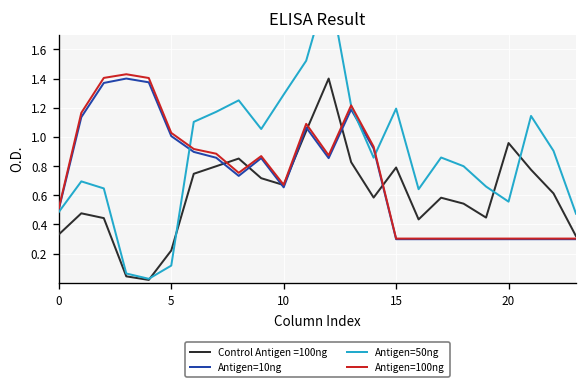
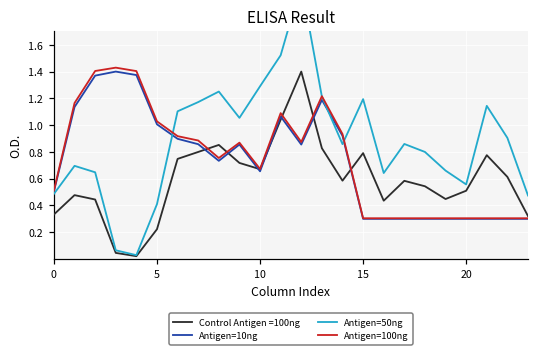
Antigen=50ng, 5: 0.12 -> 0.41
Control Antigen =100ng, 20: 0.96 -> 0.51
